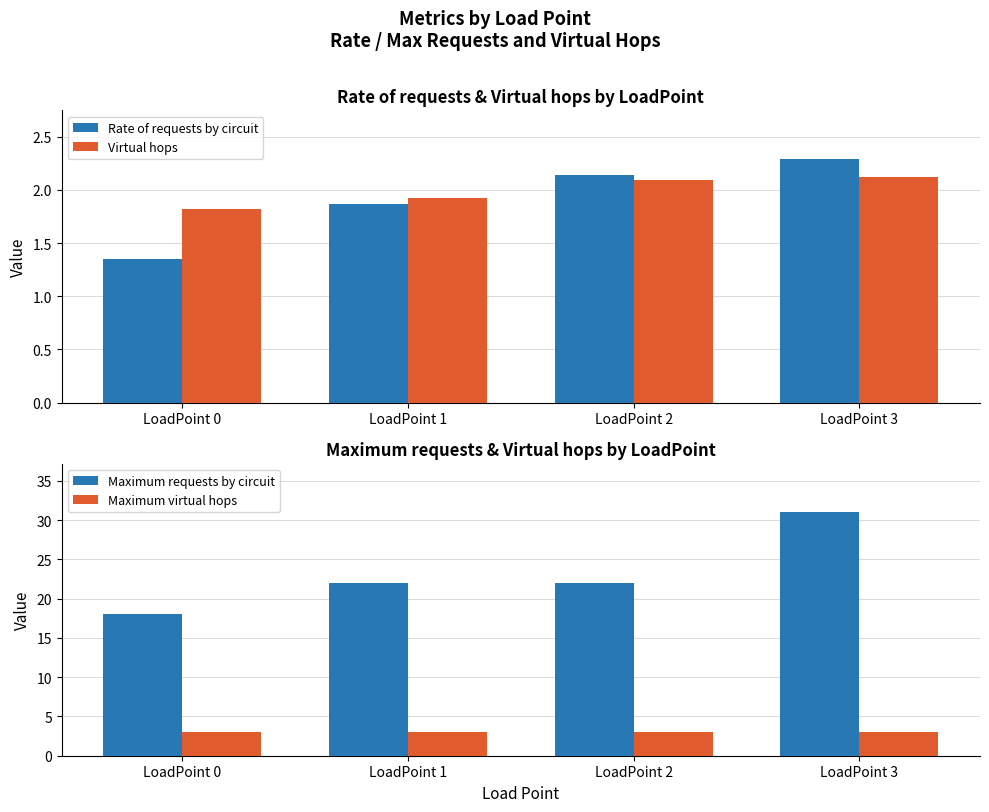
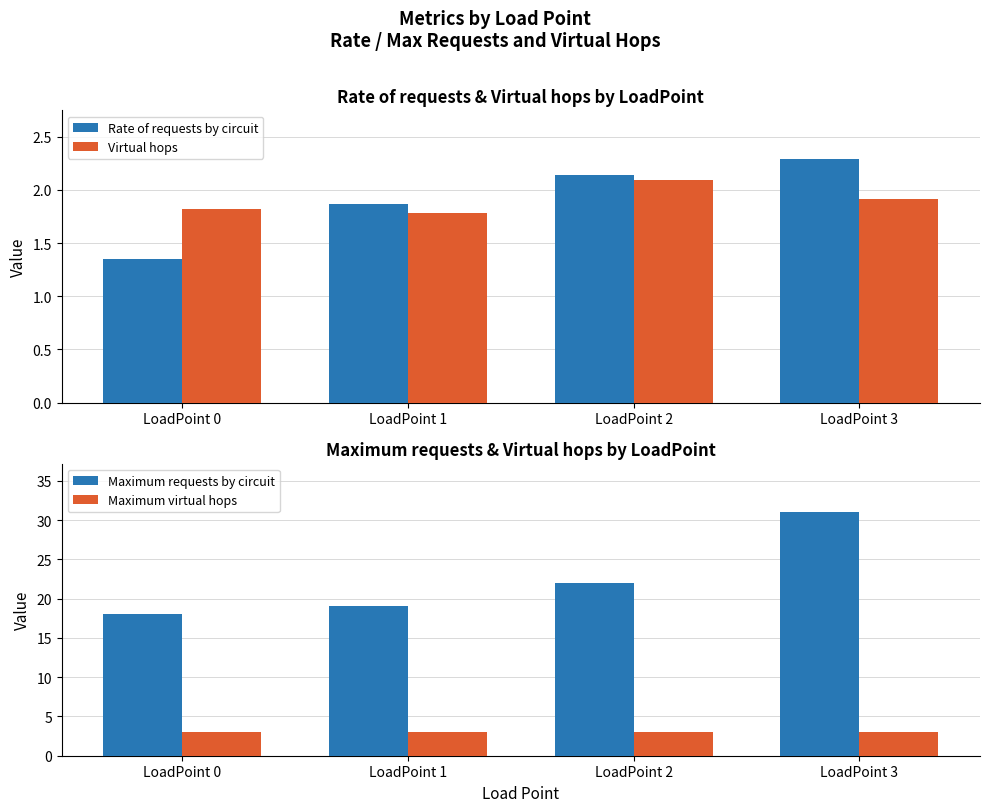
Rate of requests & Virtual hops by LoadPoint, Virtual hops, LoadPoint 1: 1.92 -> 1.79
Rate of requests & Virtual hops by LoadPoint, Virtual hops, LoadPoint 3: 2.13 -> 1.92
Maximum requests & Virtual hops by LoadPoint, Maximum requests by circuit, LoadPoint 1: 22 -> 19
